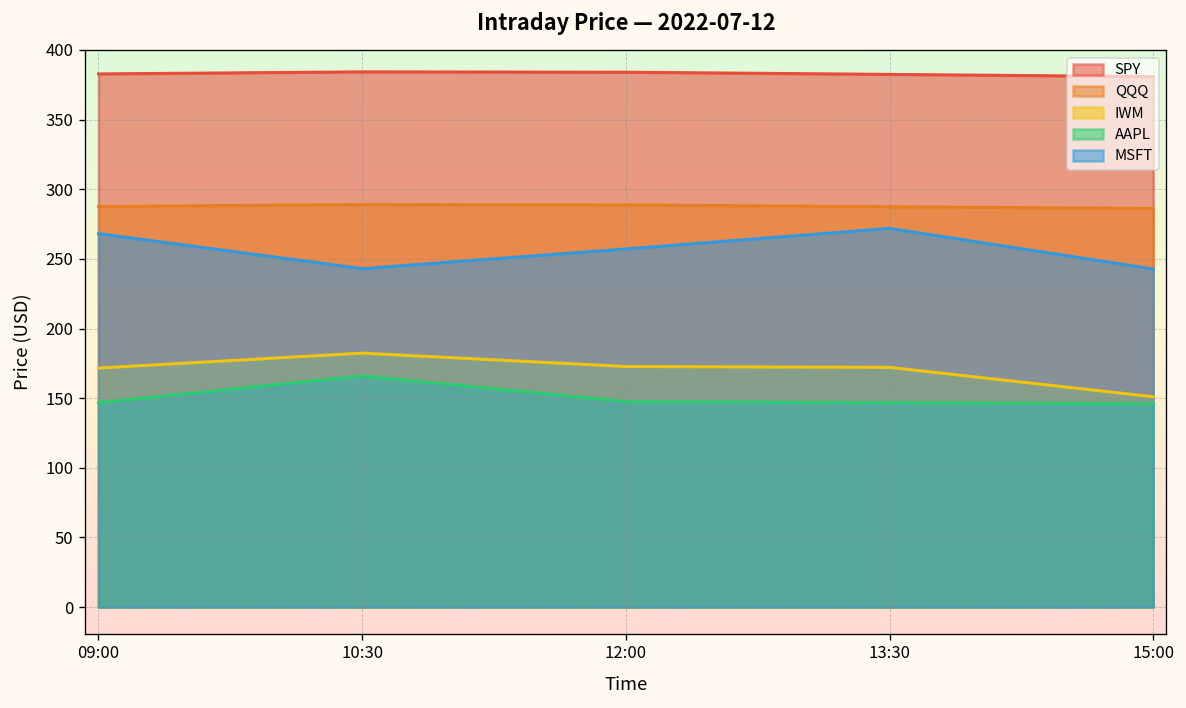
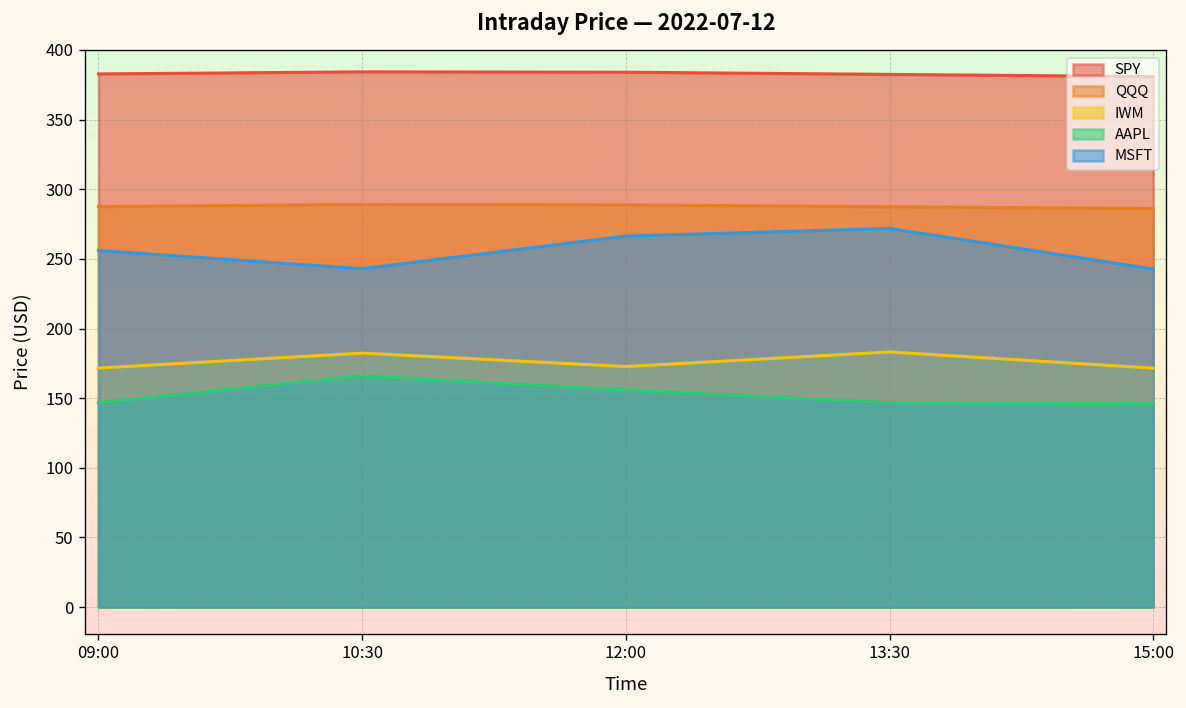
MSFT, 09:00: 268 -> 256
AAPL, 12:00: 148 -> 156
MSFT, 12:00: 257 -> 266
IWM, 13:30: 172 -> 183
IWM, 15:00: 151 -> 172
